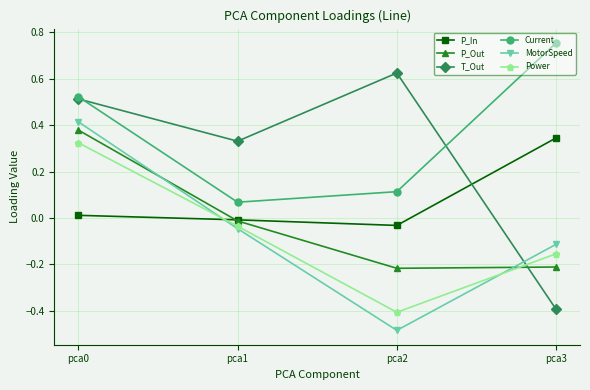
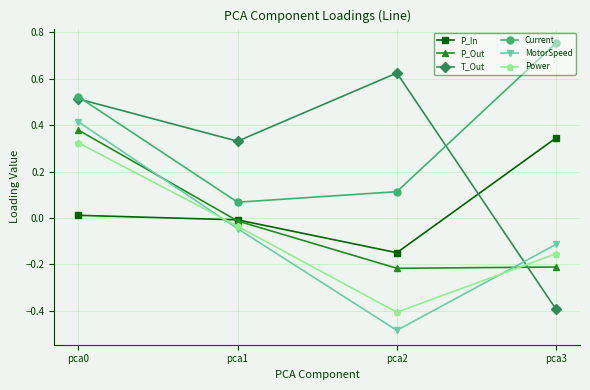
P_In, pca2: -0.03 -> -0.15
